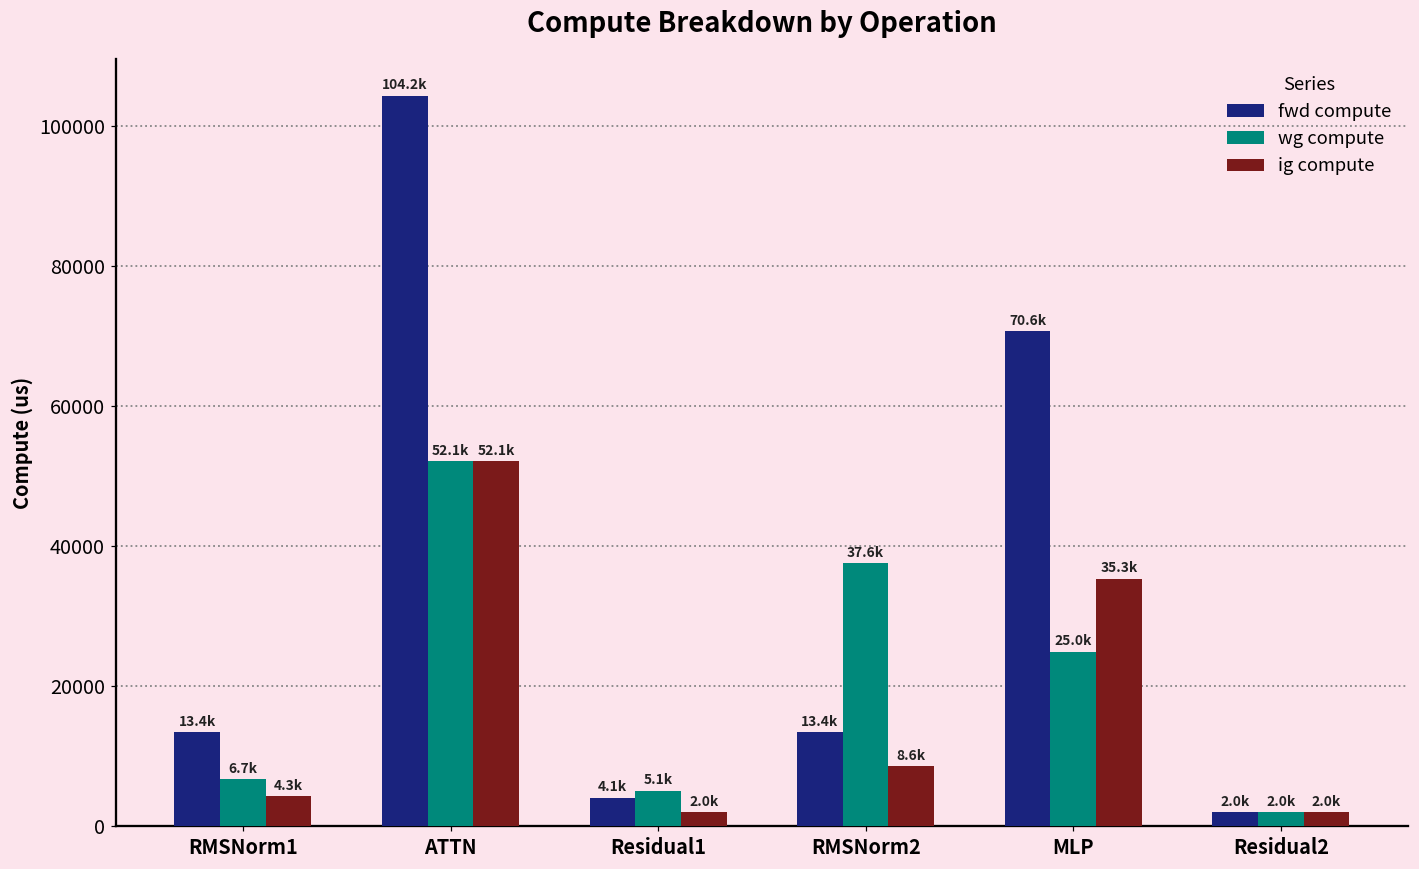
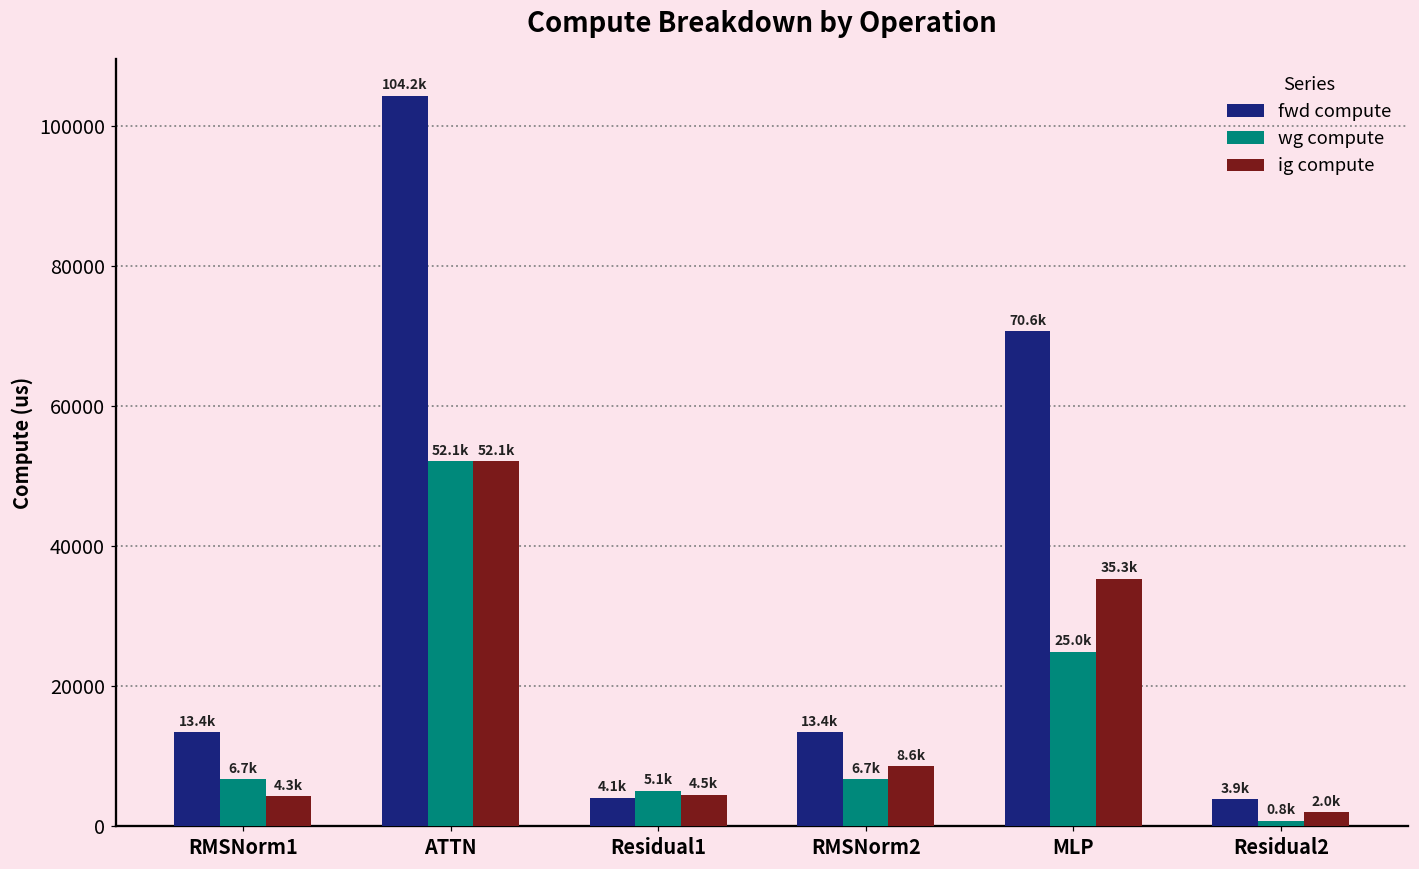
ig compute, Residual1: 2.0k -> 4.5k
wg compute, RMSNorm2: 37.6k -> 6.7k
fwd compute, Residual2: 2.0k -> 3.9k
wg compute, Residual2: 2.0k -> 0.8k
